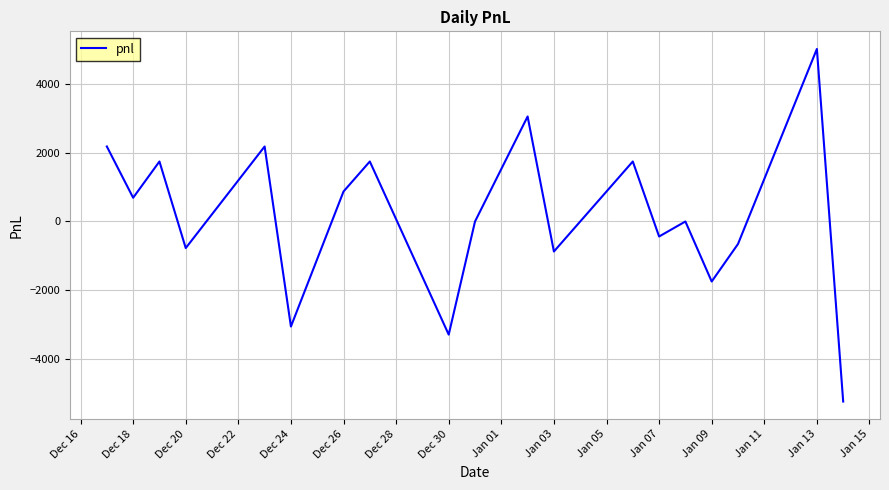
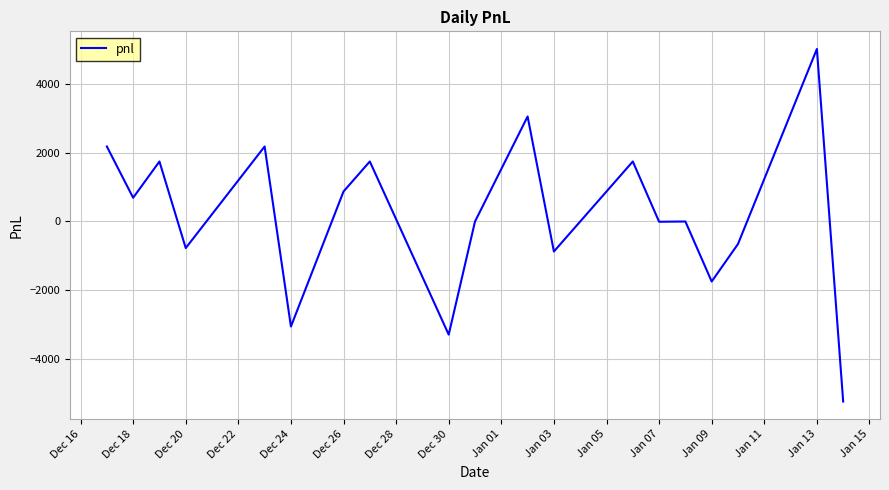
Jan 07: -400 -> 0
